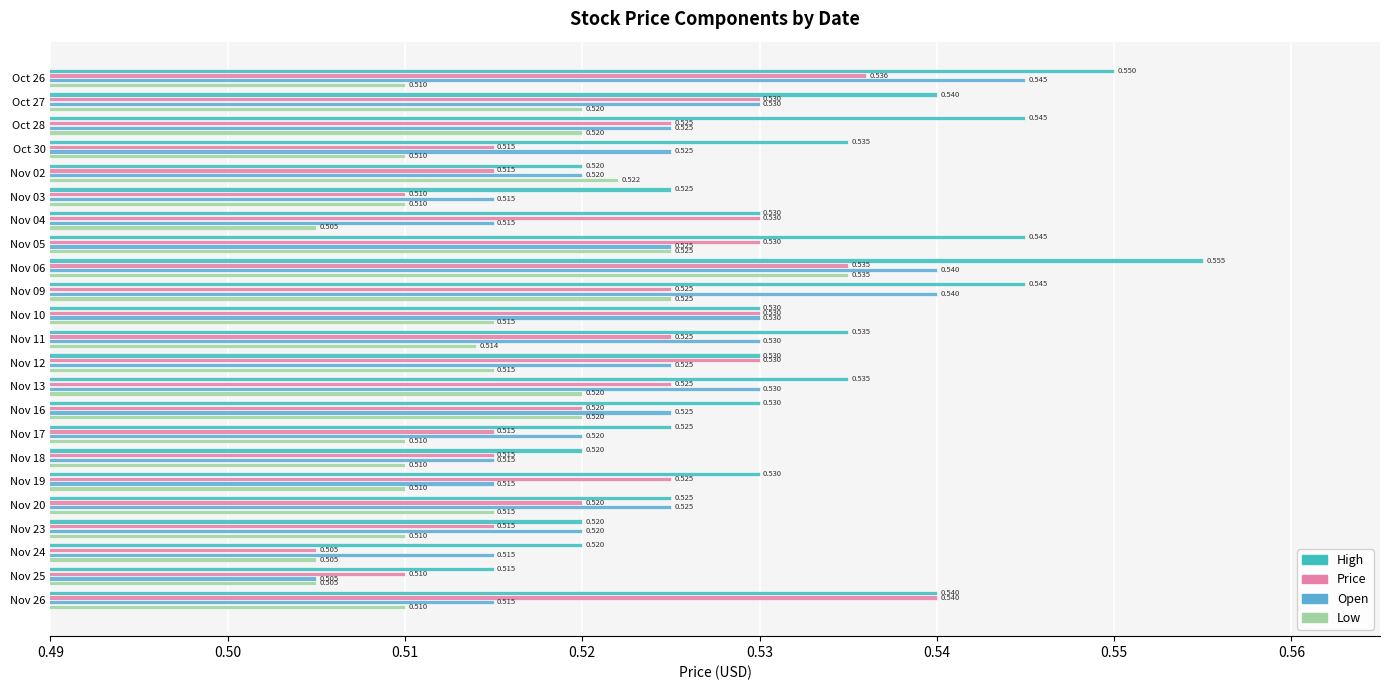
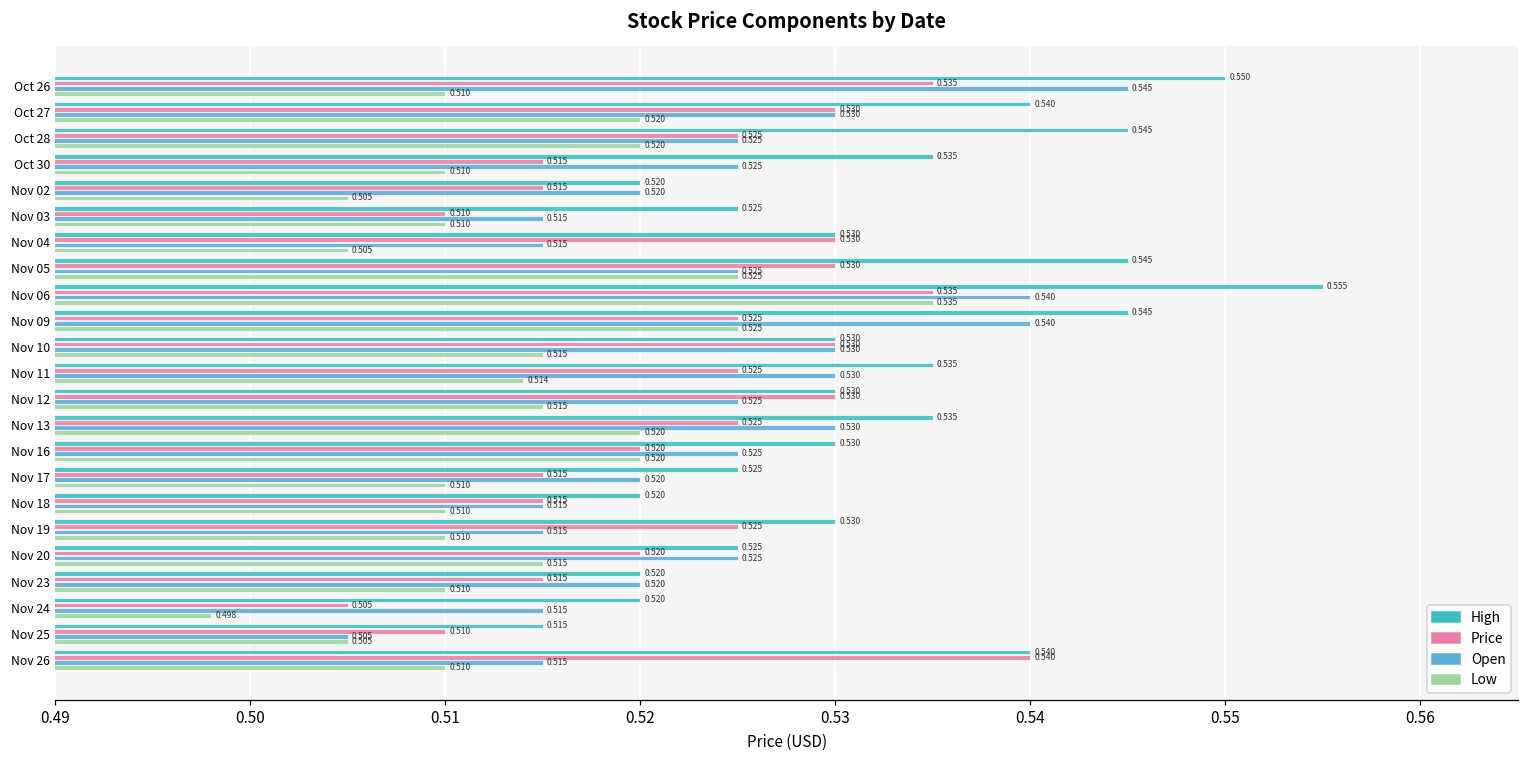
Price, Oct 26: 0.536 -> 0.535
Low, Nov 02: 0.522 -> 0.505
Low, Nov 24: 0.505 -> 0.498
